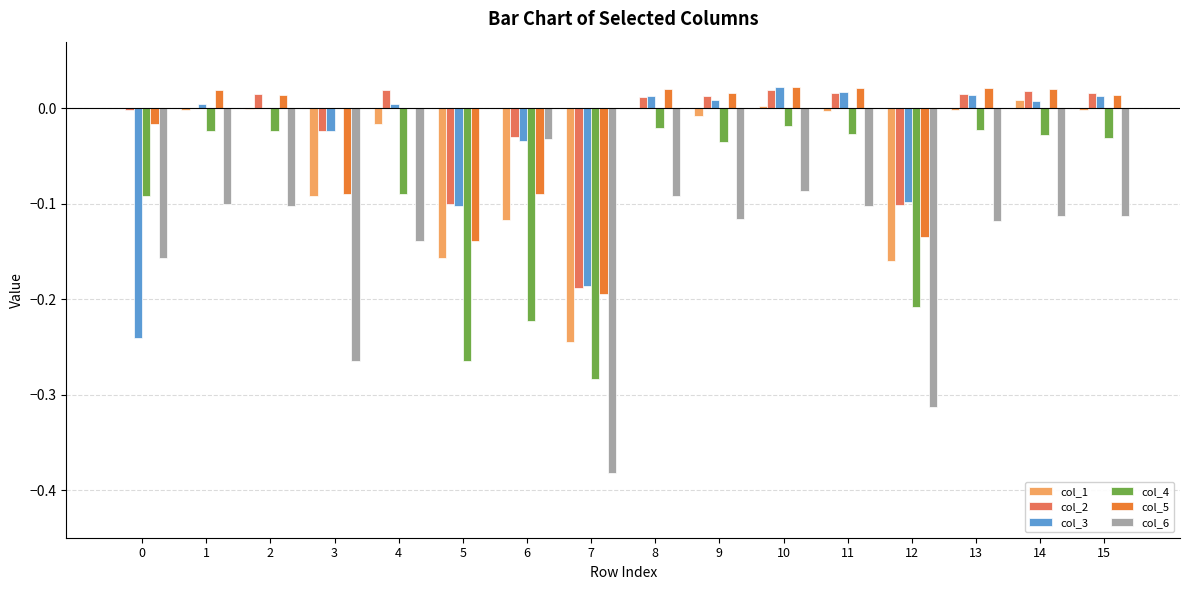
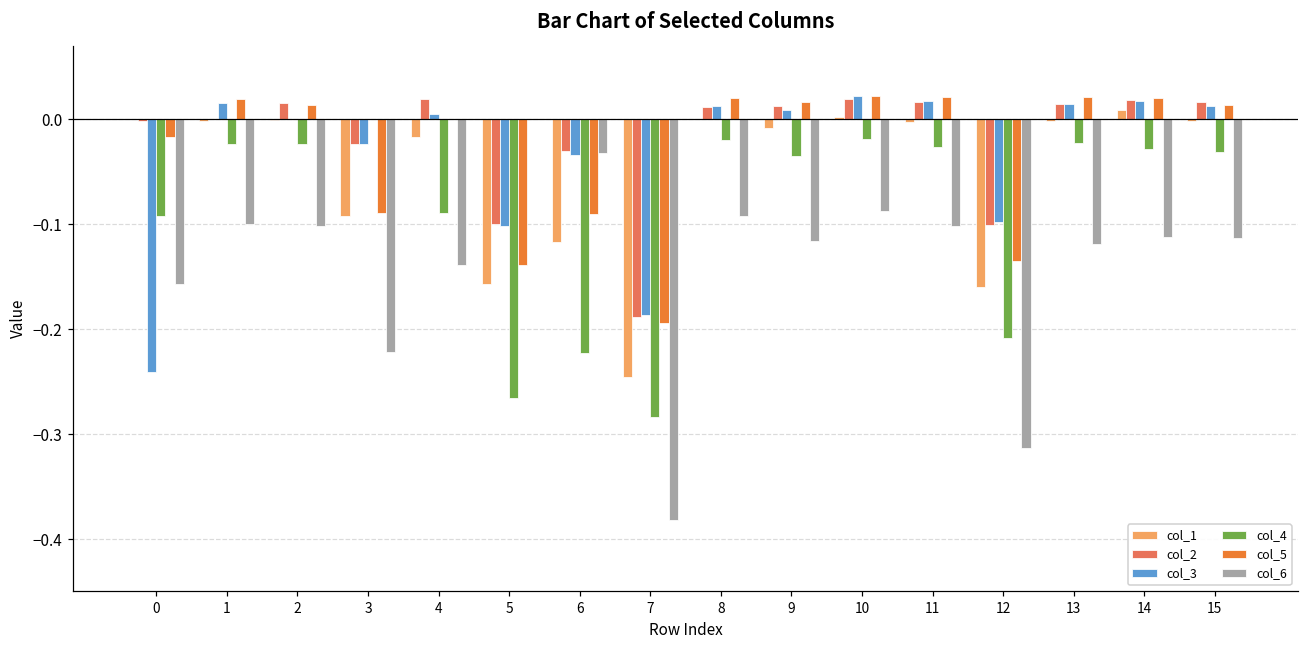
col_3, 1: 0.00 -> 0.02
col_6, 3: -0.27 -> -0.22
col_3, 14: 0.01 -> 0.02
